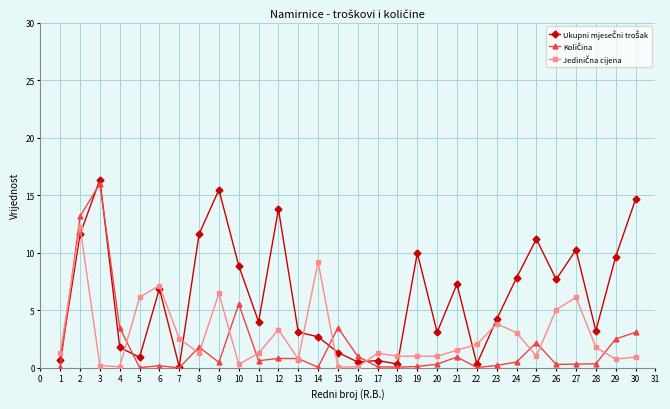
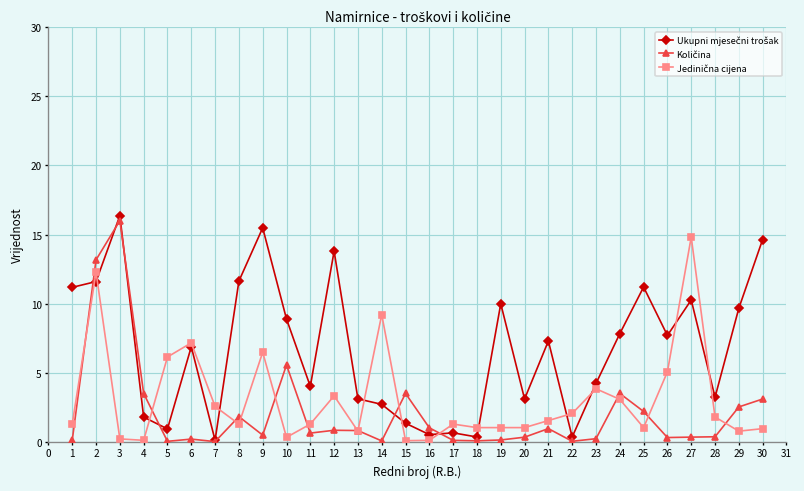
Ukupni mjesečni trošak, 1: 0.7 -> 11.2
Količina, 24: 0.5 -> 3.5
Jedinična cijena, 27: 6.1 -> 14.8
